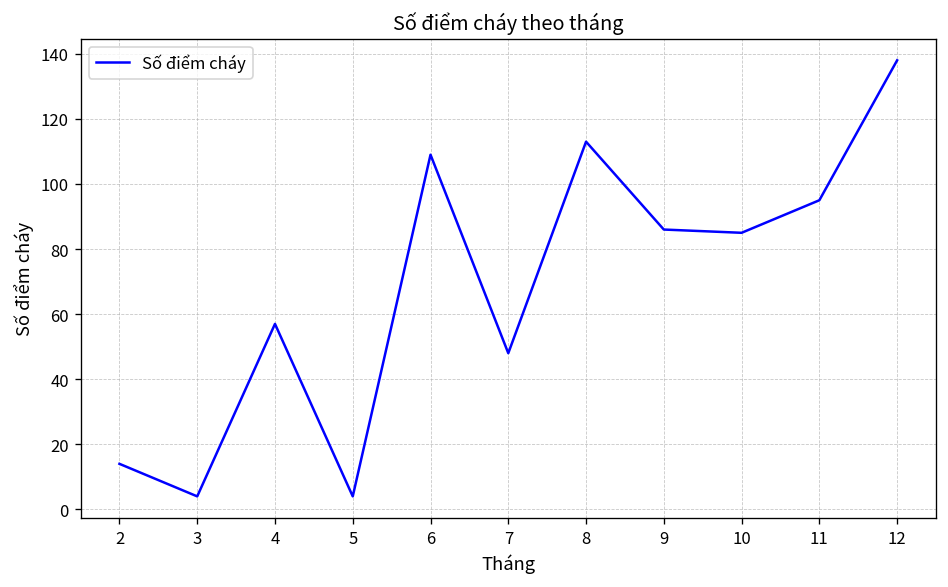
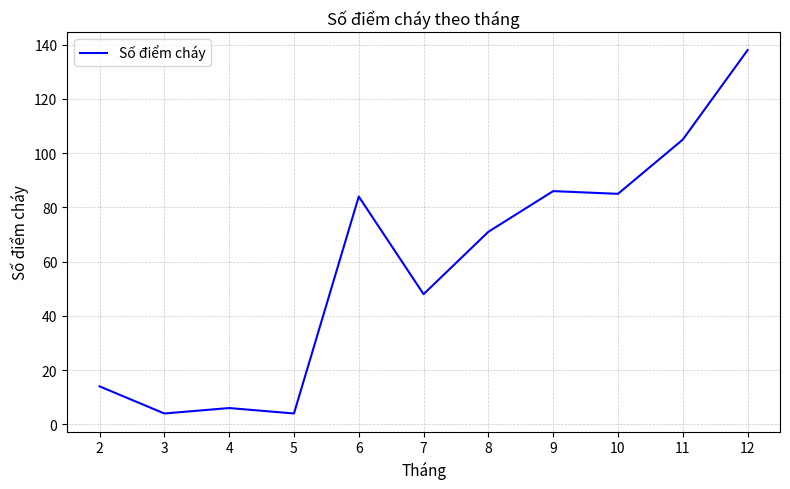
4: 57 -> 6
6: 109 -> 84
8: 113 -> 71
11: 95 -> 105
